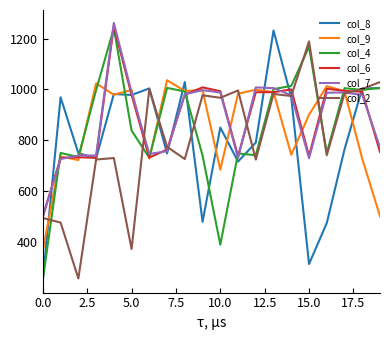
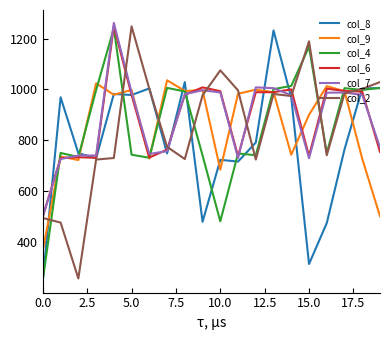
col_4, 5.0: 840 -> 740
col_2, 5.0: 370 -> 1250
col_8, 10.0: 850 -> 720
col_4, 10.0: 390 -> 480
col_2, 10.0: 970 -> 1080
